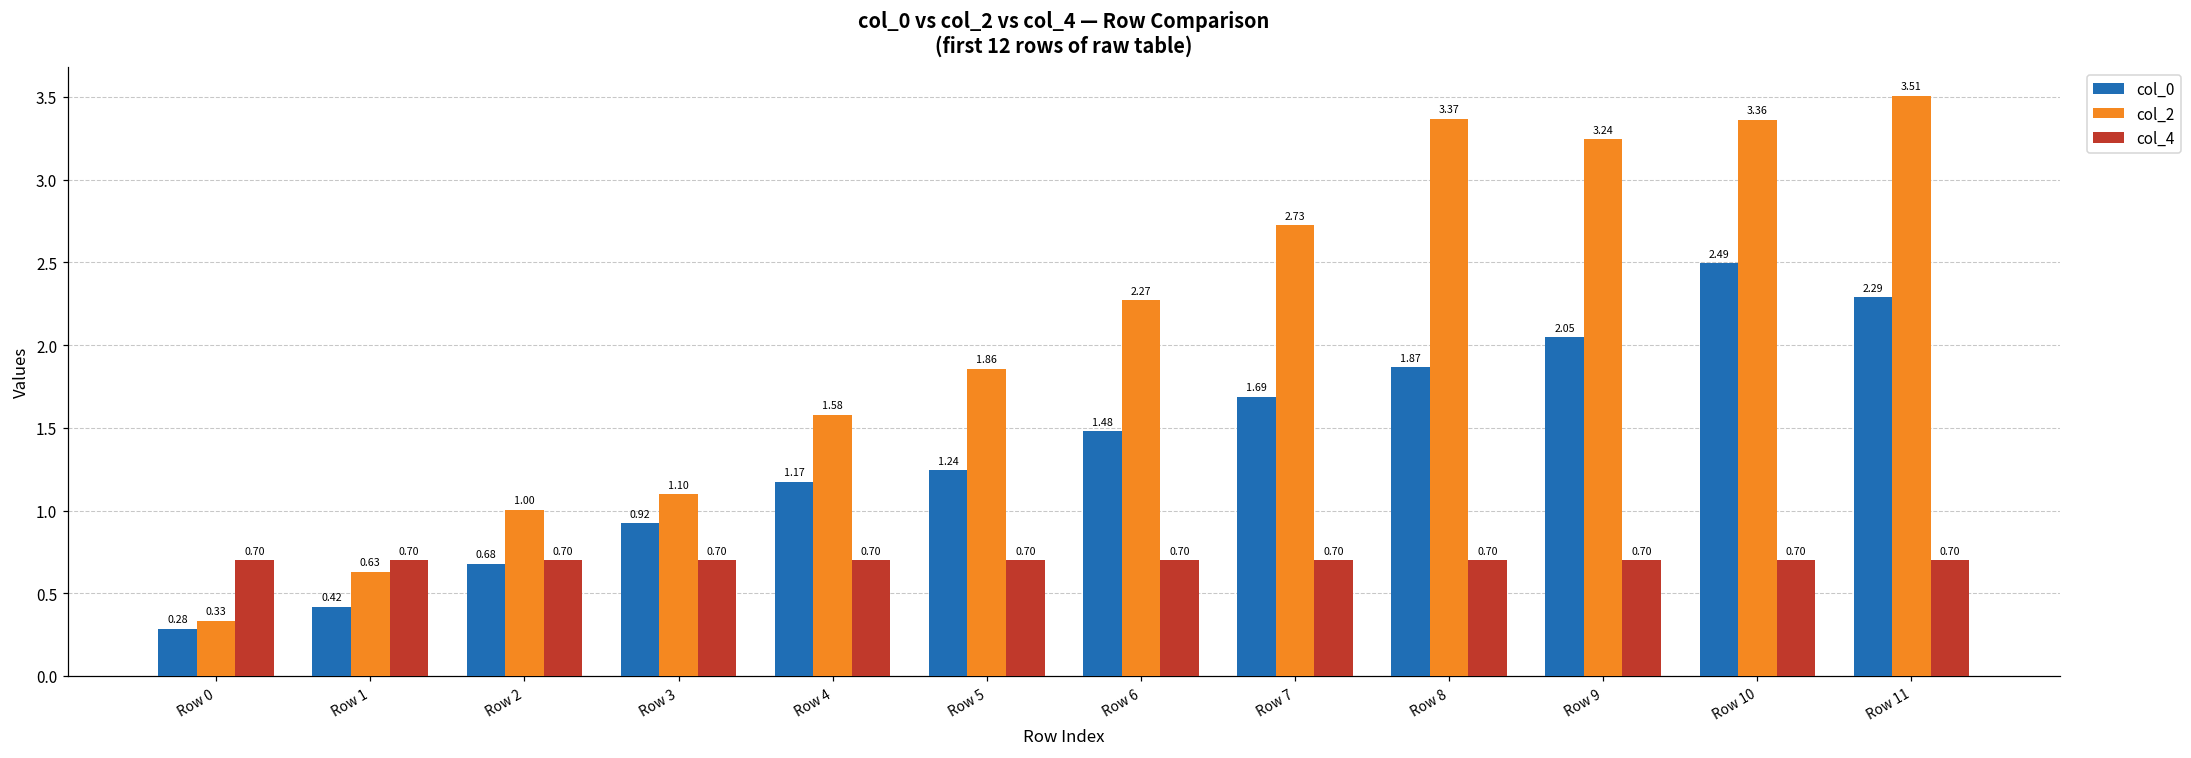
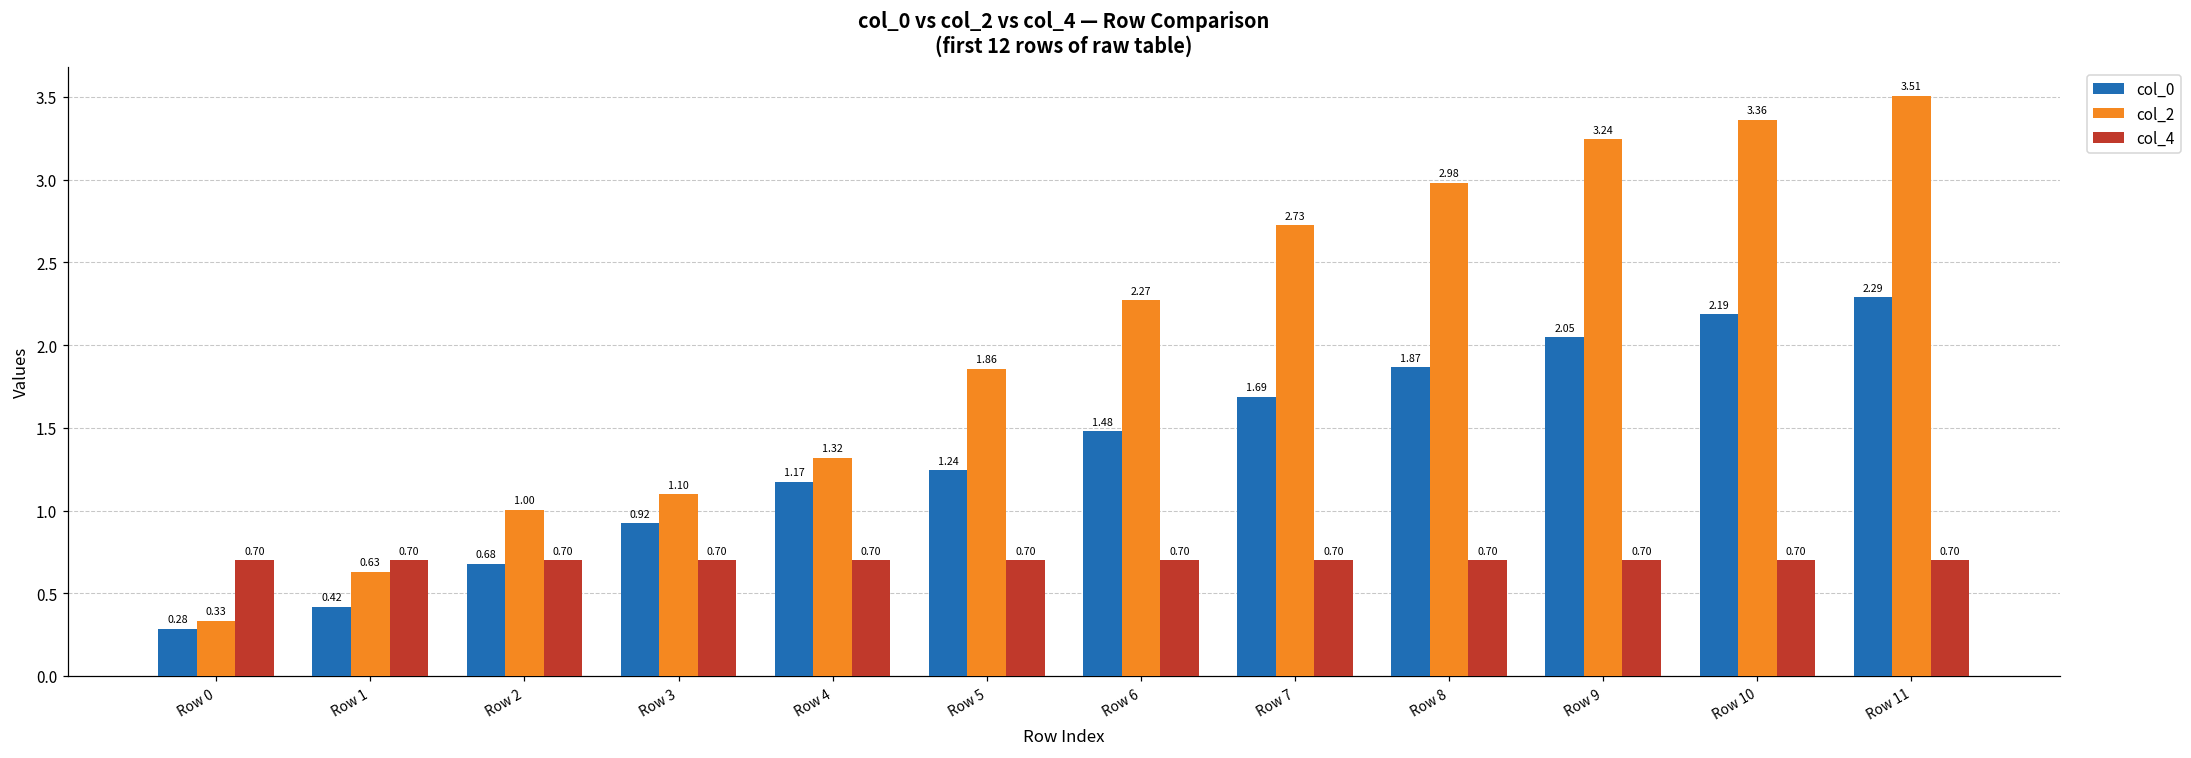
col_2, Row 4: 1.58 -> 1.32
col_2, Row 8: 3.37 -> 2.98
col_0, Row 10: 2.49 -> 2.19
